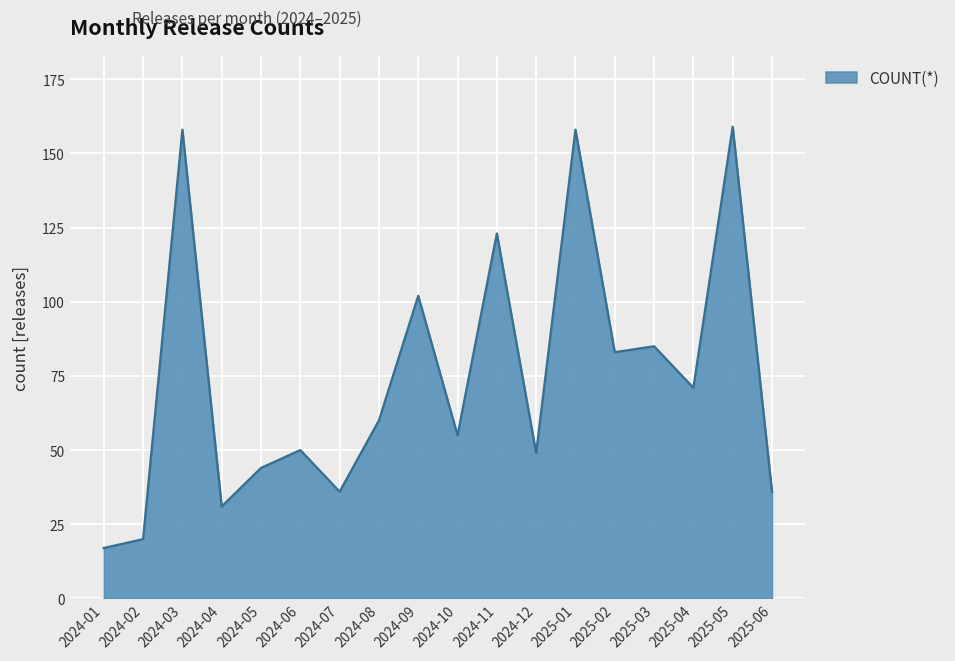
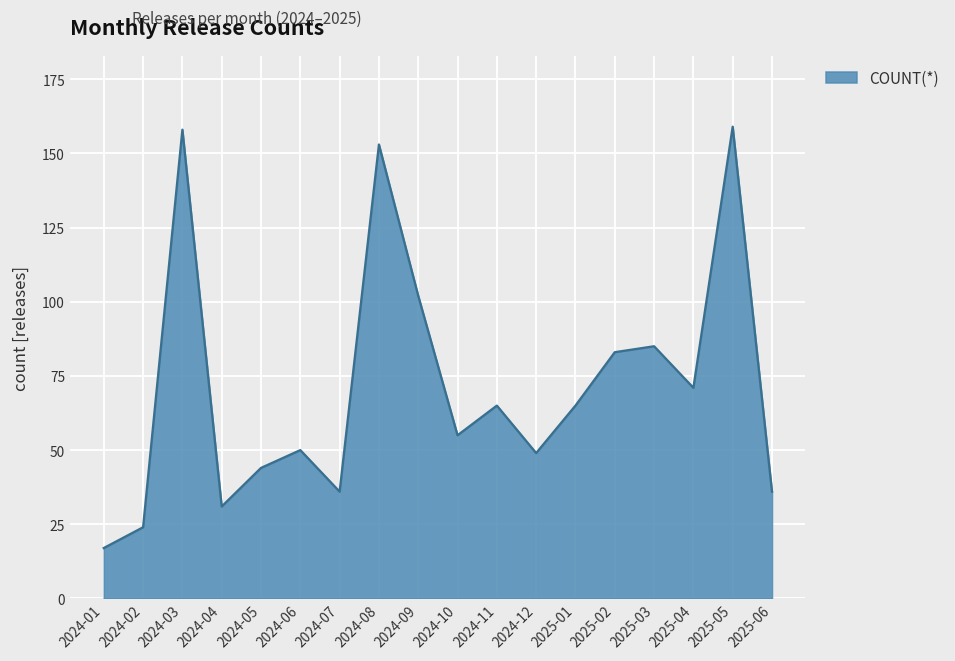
2024-02: 20 -> 24
2024-08: 60 -> 153
2024-11: 123 -> 65
2025-01: 158 -> 65
